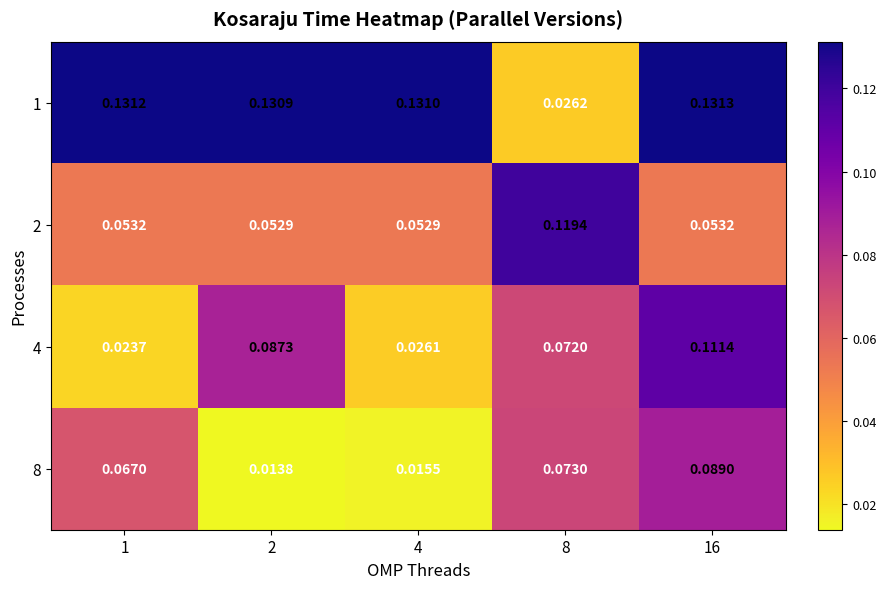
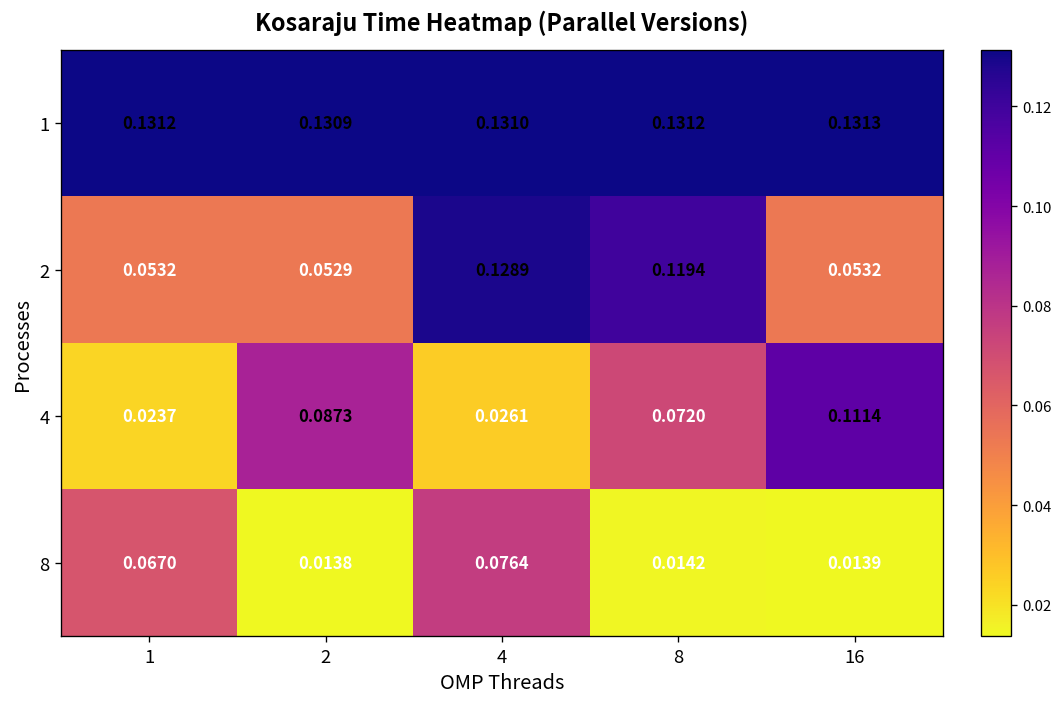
1, 8: 0.0262 -> 0.1312
2, 4: 0.0529 -> 0.1289
8, 4: 0.0155 -> 0.0764
8, 8: 0.0730 -> 0.0142
8, 16: 0.0890 -> 0.0139
